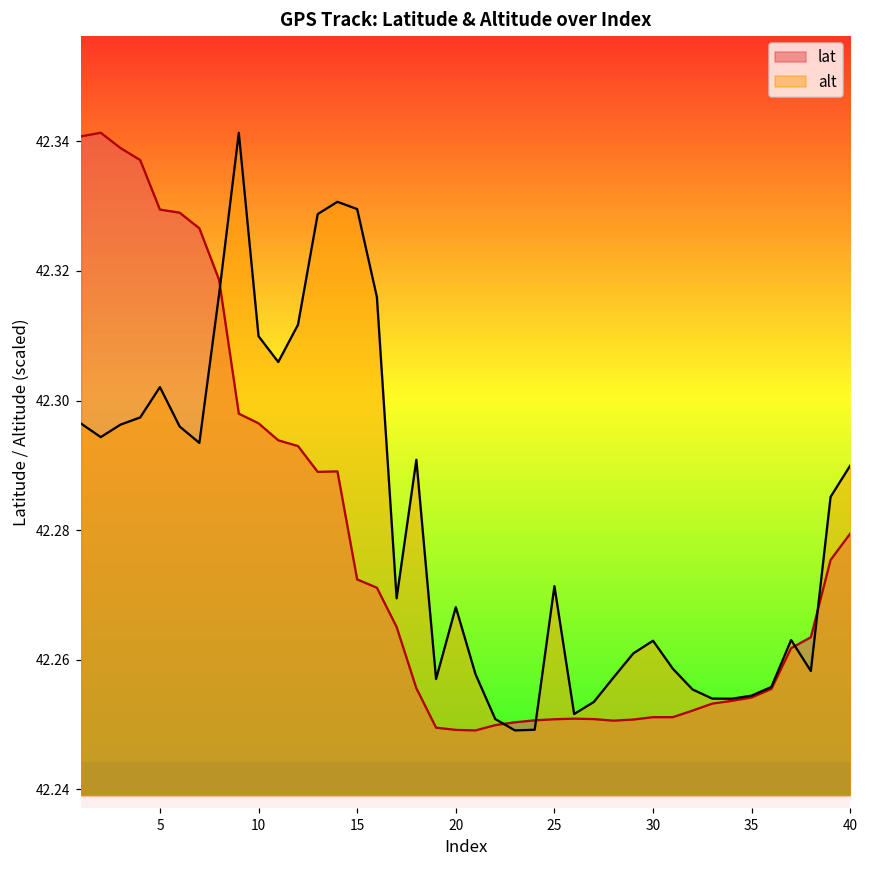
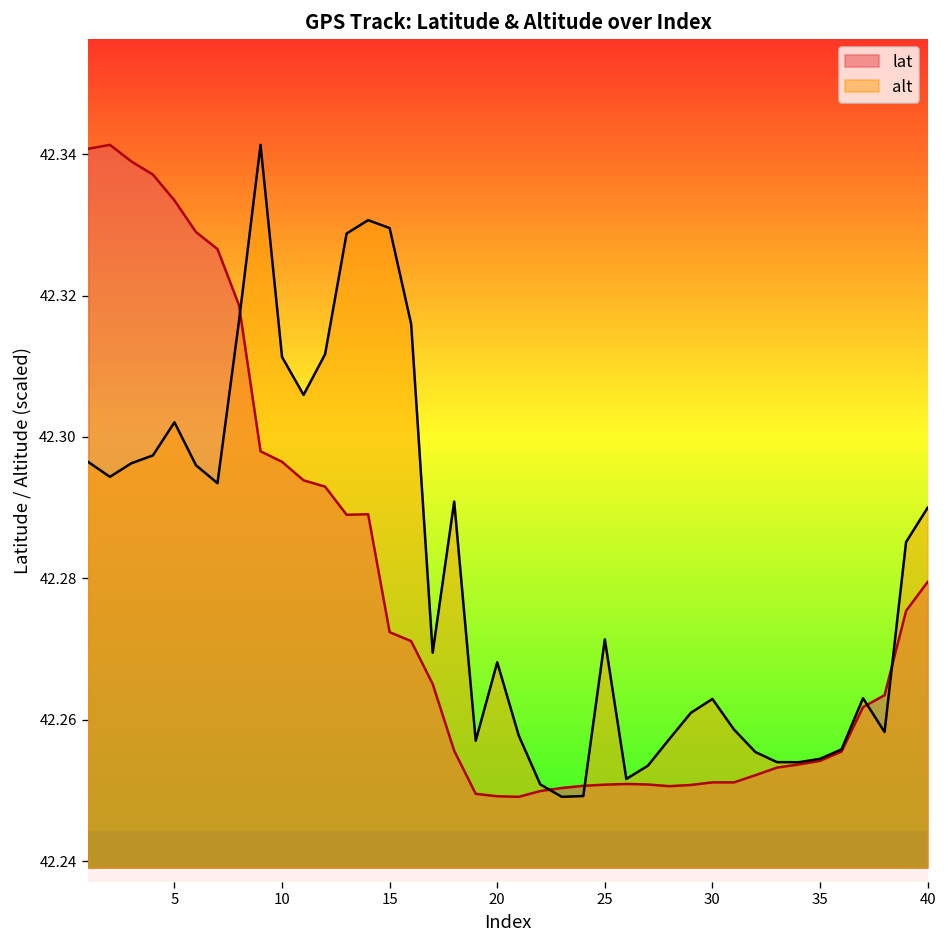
lat, 5: 42.329 -> 42.333
alt, 10: 42.310 -> 42.311
